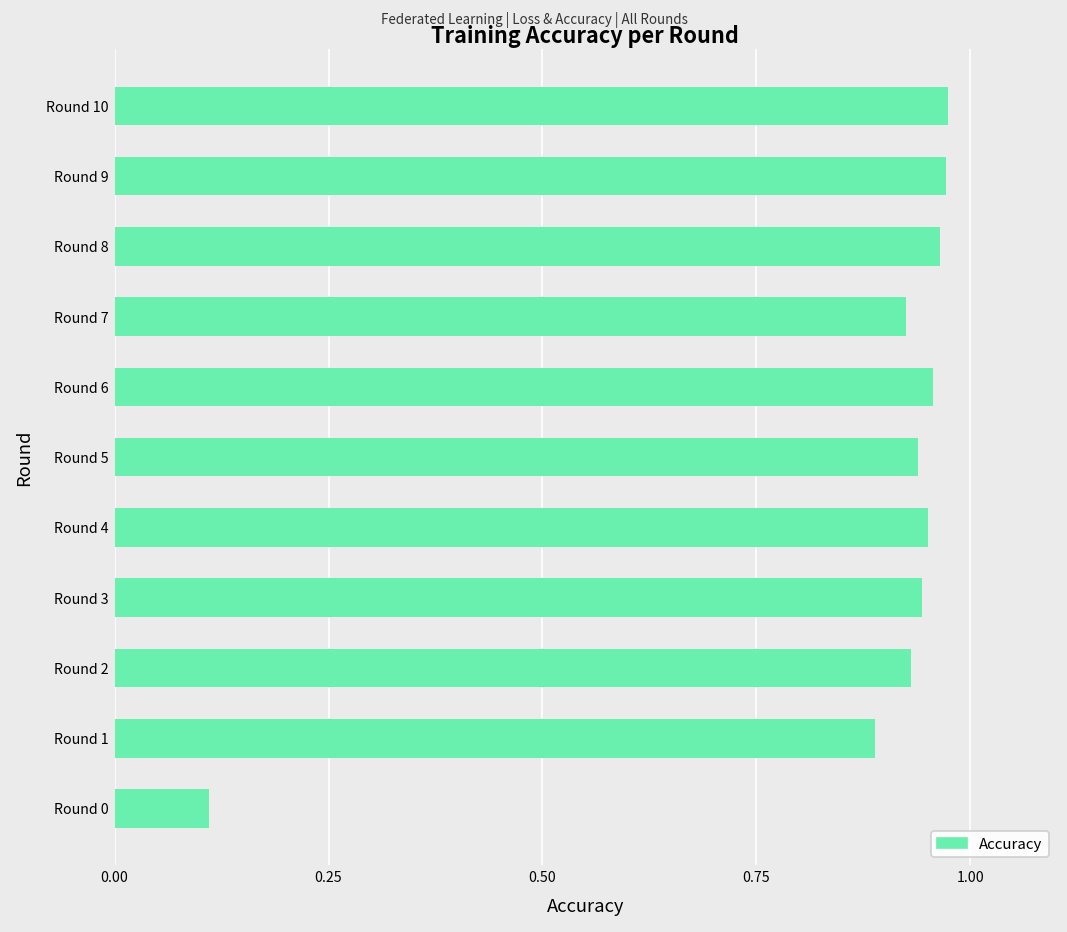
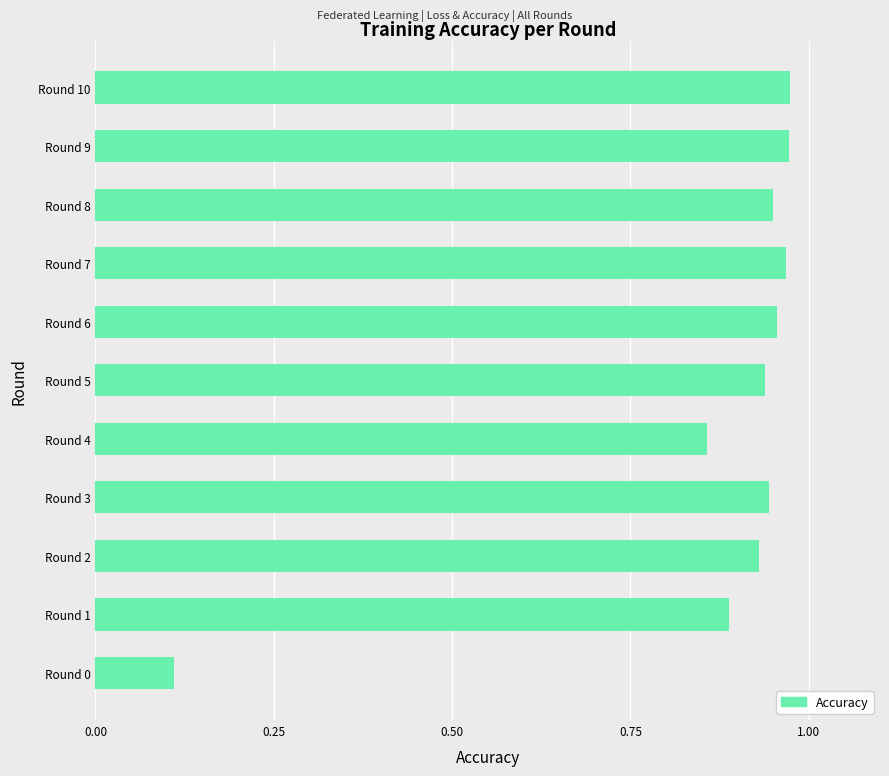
Round 8: 0.96 -> 0.95
Round 7: 0.93 -> 0.97
Round 4: 0.95 -> 0.86
